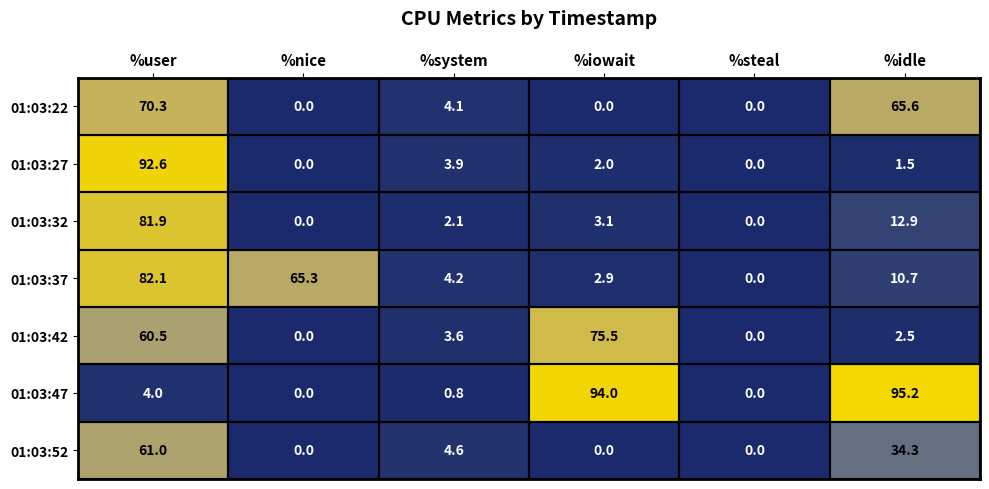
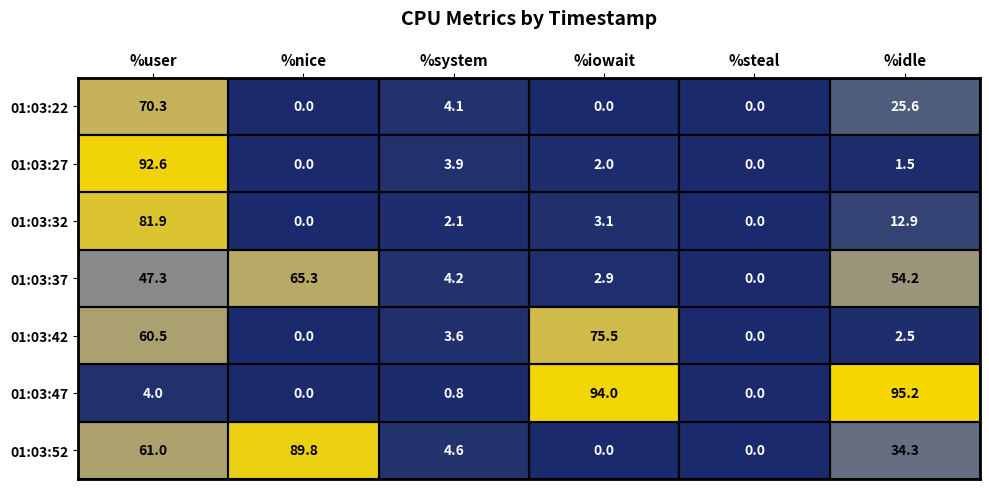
01:03:22, %idle: 65.6 -> 25.6
01:03:37, %user: 82.1 -> 47.3
01:03:37, %idle: 10.7 -> 54.2
01:03:52, %nice: 0.0 -> 89.8
